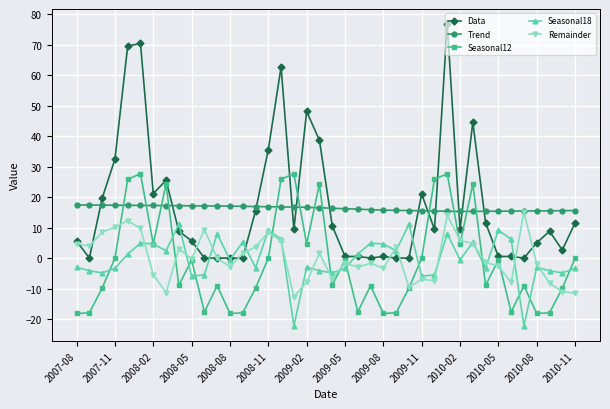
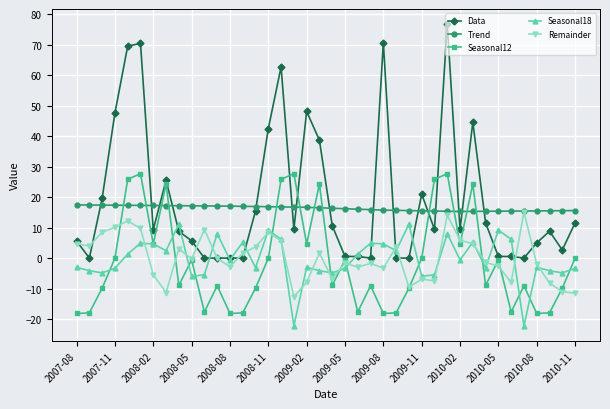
Data, 2007-11: 32 -> 48
Data, 2008-02: 21 -> 9
Data, 2008-11: 36 -> 42
Data, 2009-08: 1 -> 71
